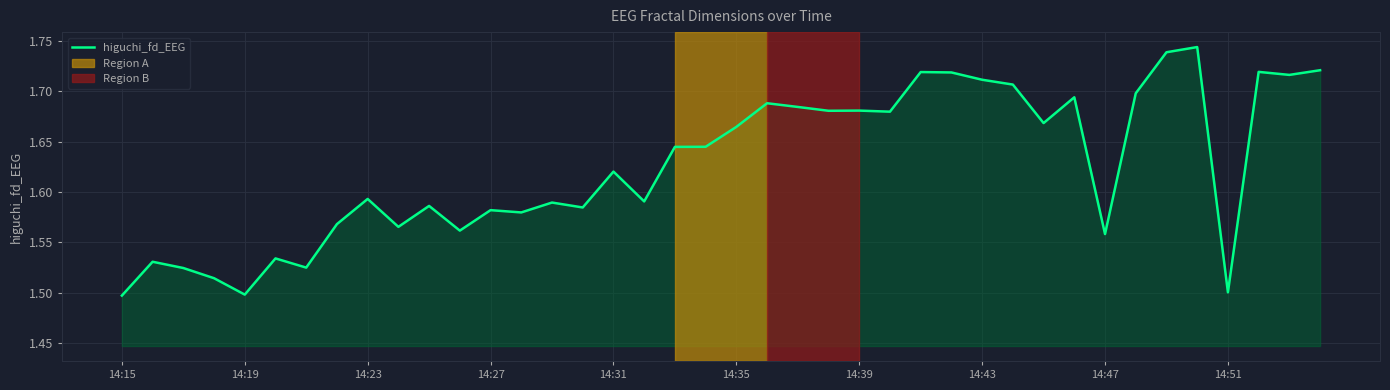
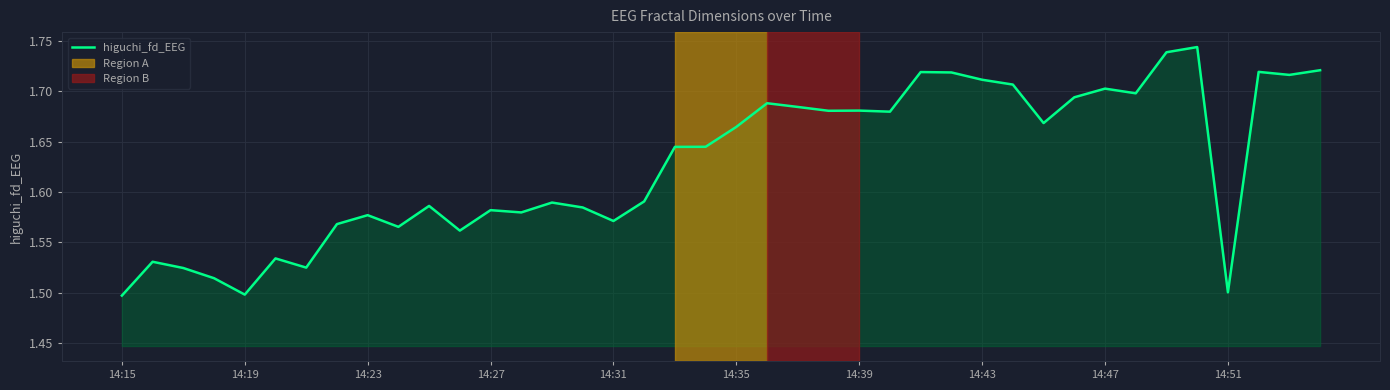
14:23: 1.593 -> 1.577
14:31: 1.620 -> 1.571
14:47: 1.558 -> 1.702
